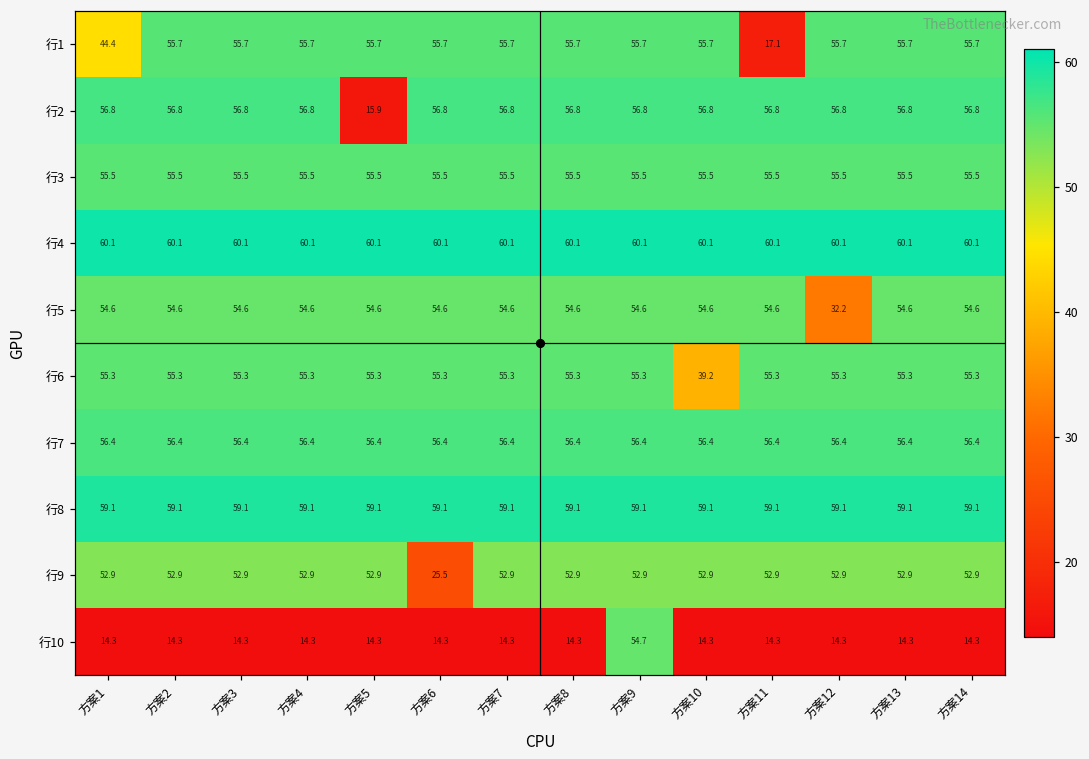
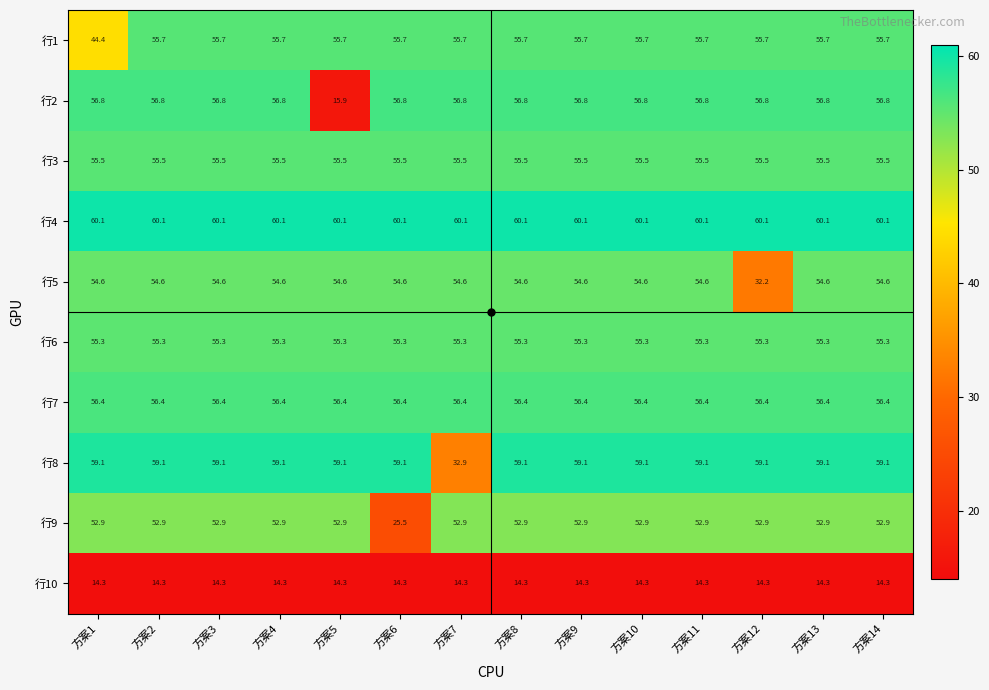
行1, 方案11: 17.1 -> 55.7
行6, 方案10: 39.2 -> 55.3
行8, 方案7: 59.1 -> 32.9
行10, 方案9: 54.7 -> 14.3
